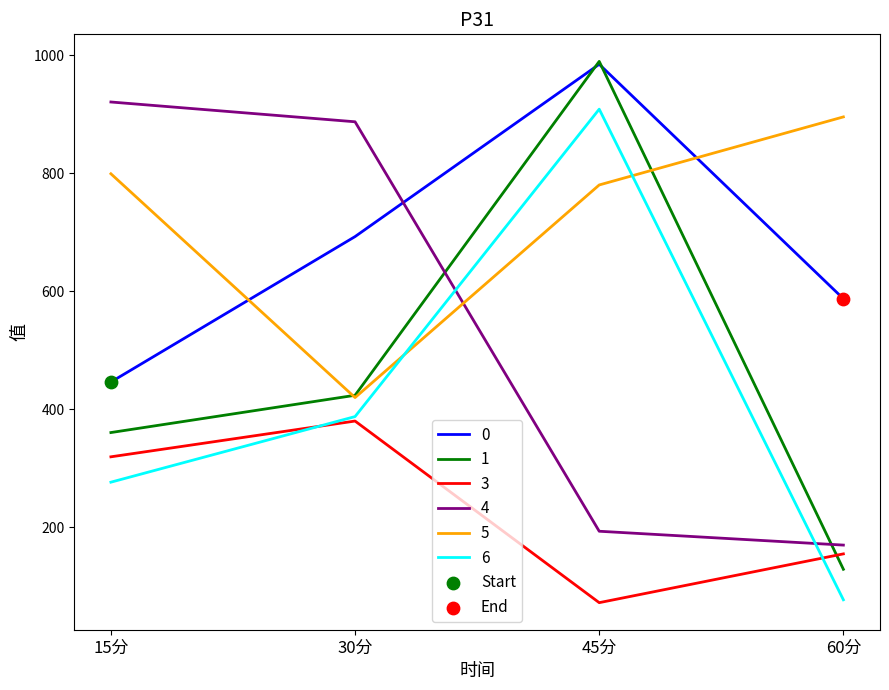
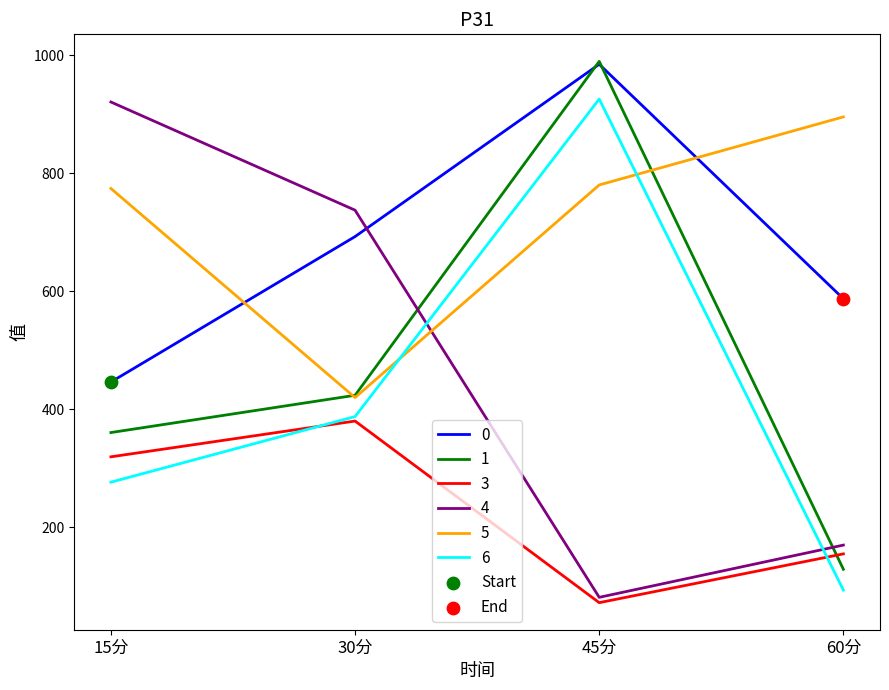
5, 15分: 800 -> 770
4, 30分: 890 -> 740
4, 45分: 190 -> 80
6, 45分: 910 -> 930
6, 60分: 80 -> 90
